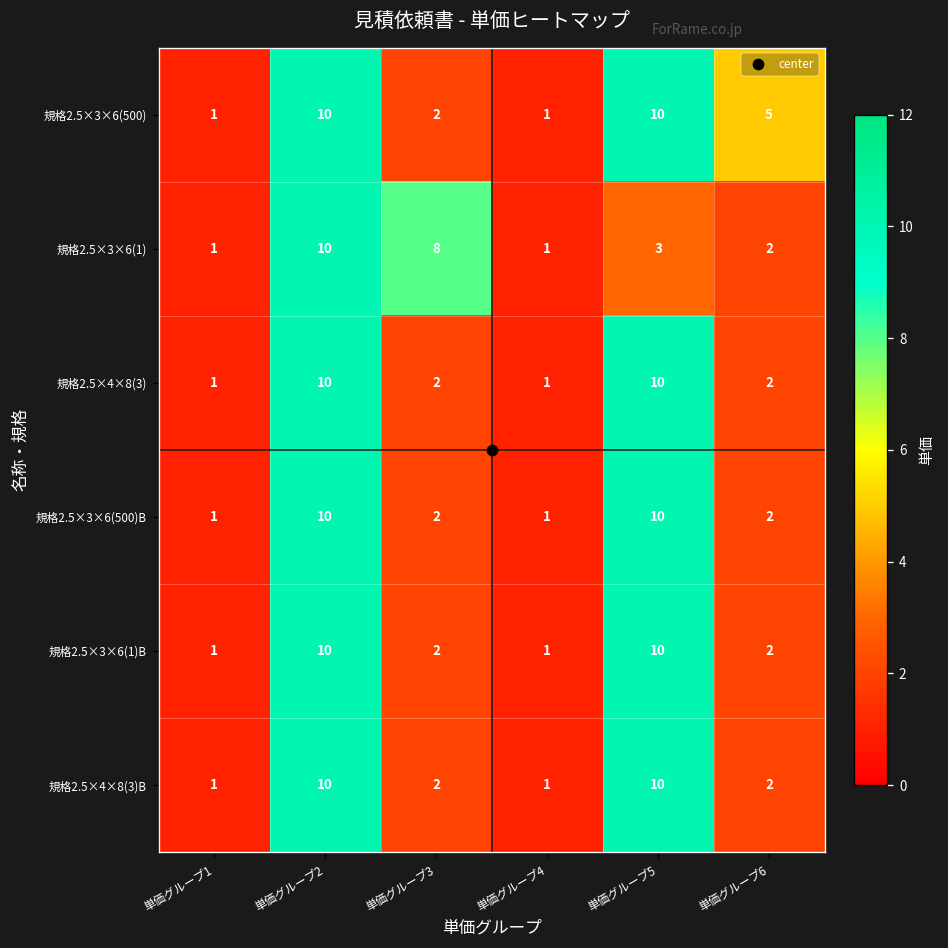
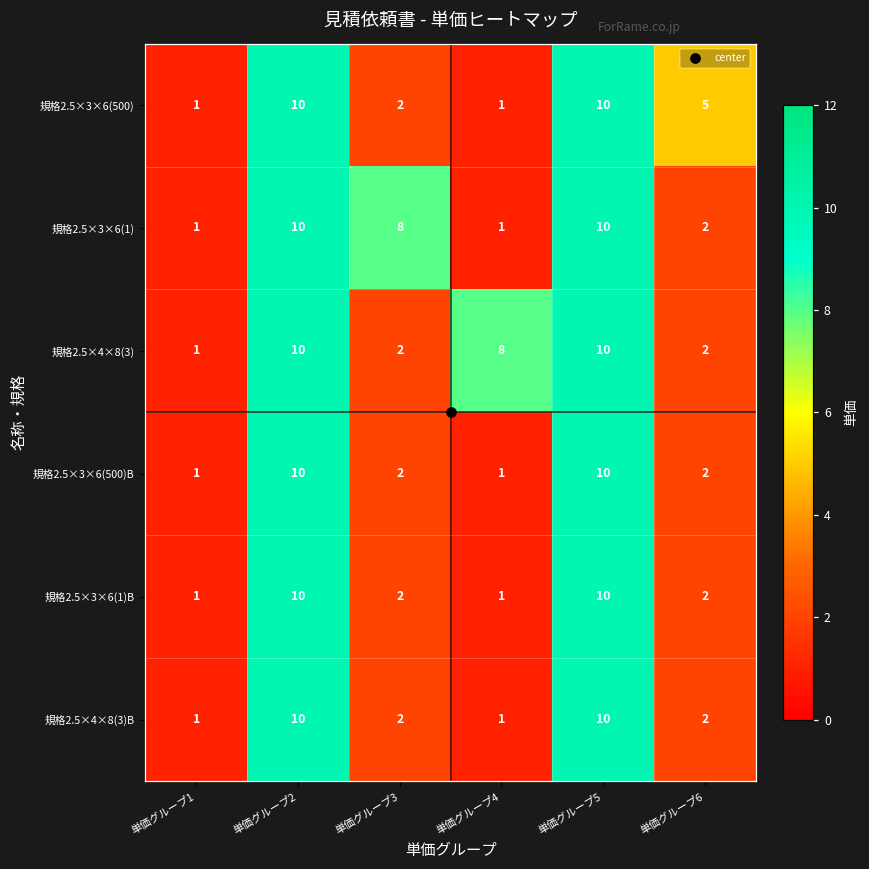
規格2.5×3×6(1), 単価グループ5: 3 -> 10
規格2.5×4×8(3), 単価グループ4: 1 -> 8
